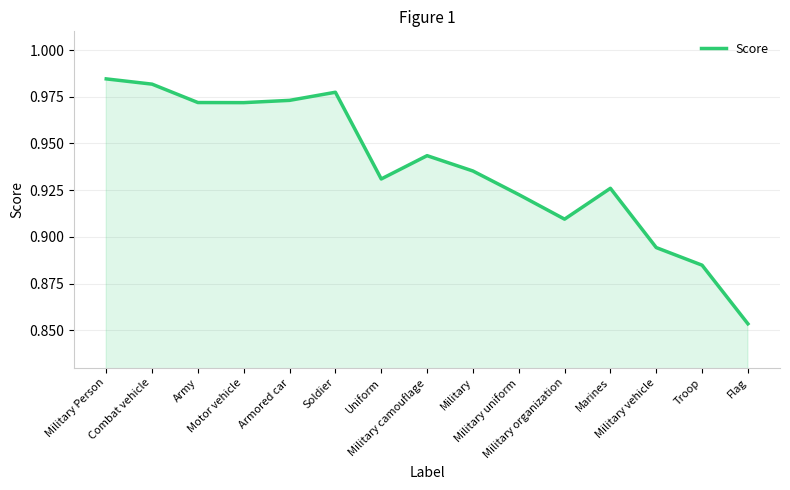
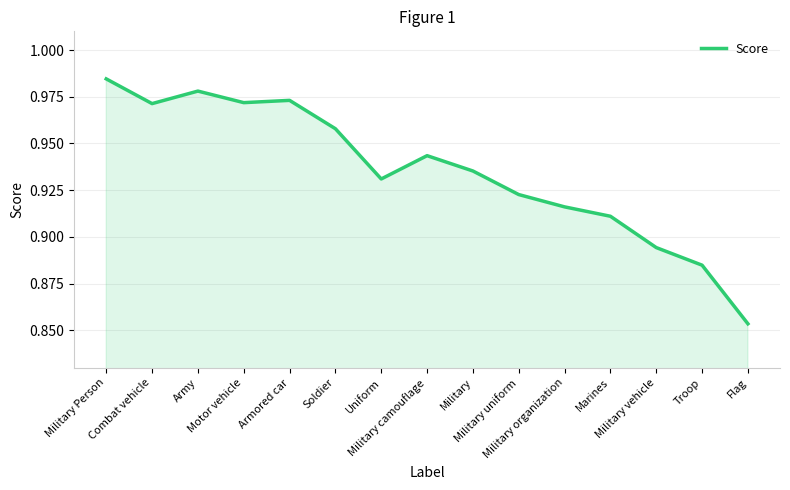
Combat vehicle: 0.982 -> 0.971
Army: 0.972 -> 0.978
Soldier: 0.977 -> 0.958
Military organization: 0.910 -> 0.916
Marines: 0.926 -> 0.911
